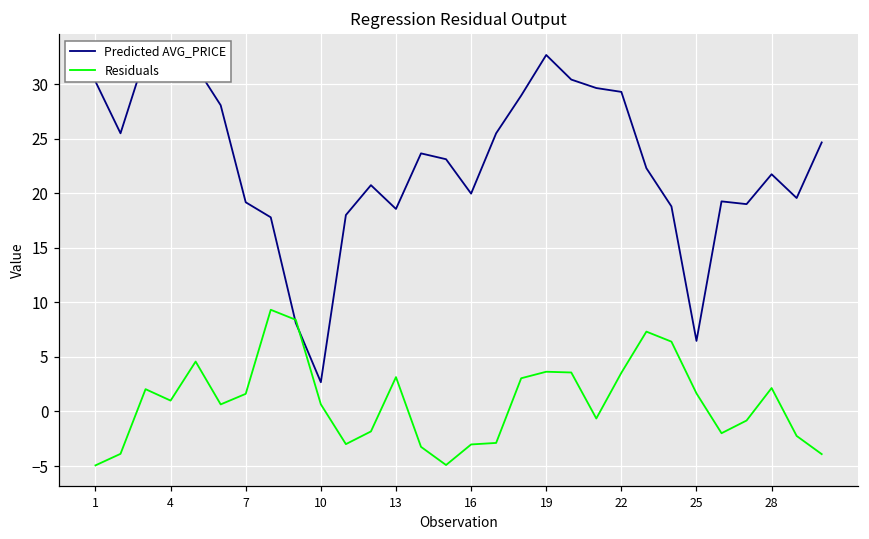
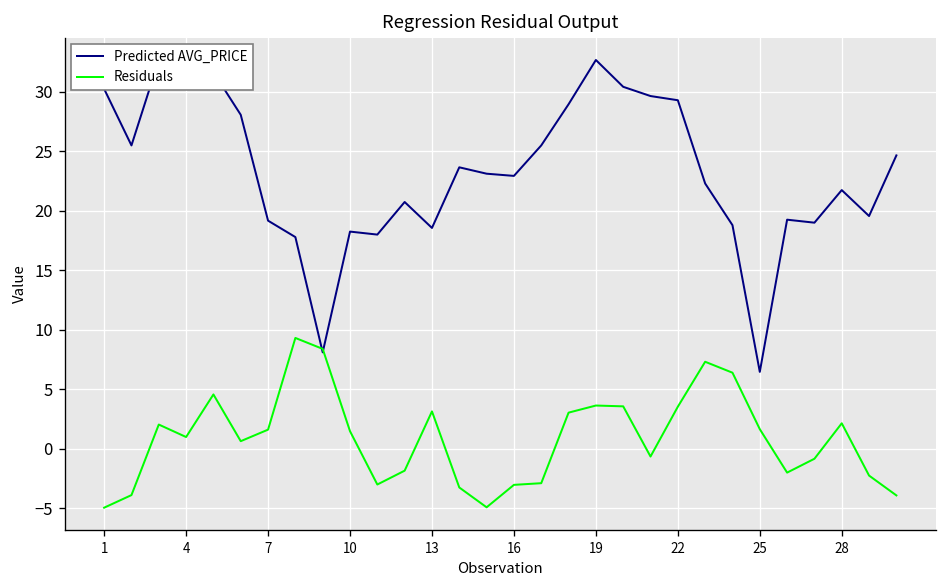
Predicted AVG_PRICE, 10: 3 -> 18
Residuals, 10: 0.7 -> 1.5
Predicted AVG_PRICE, 16: 20 -> 23
